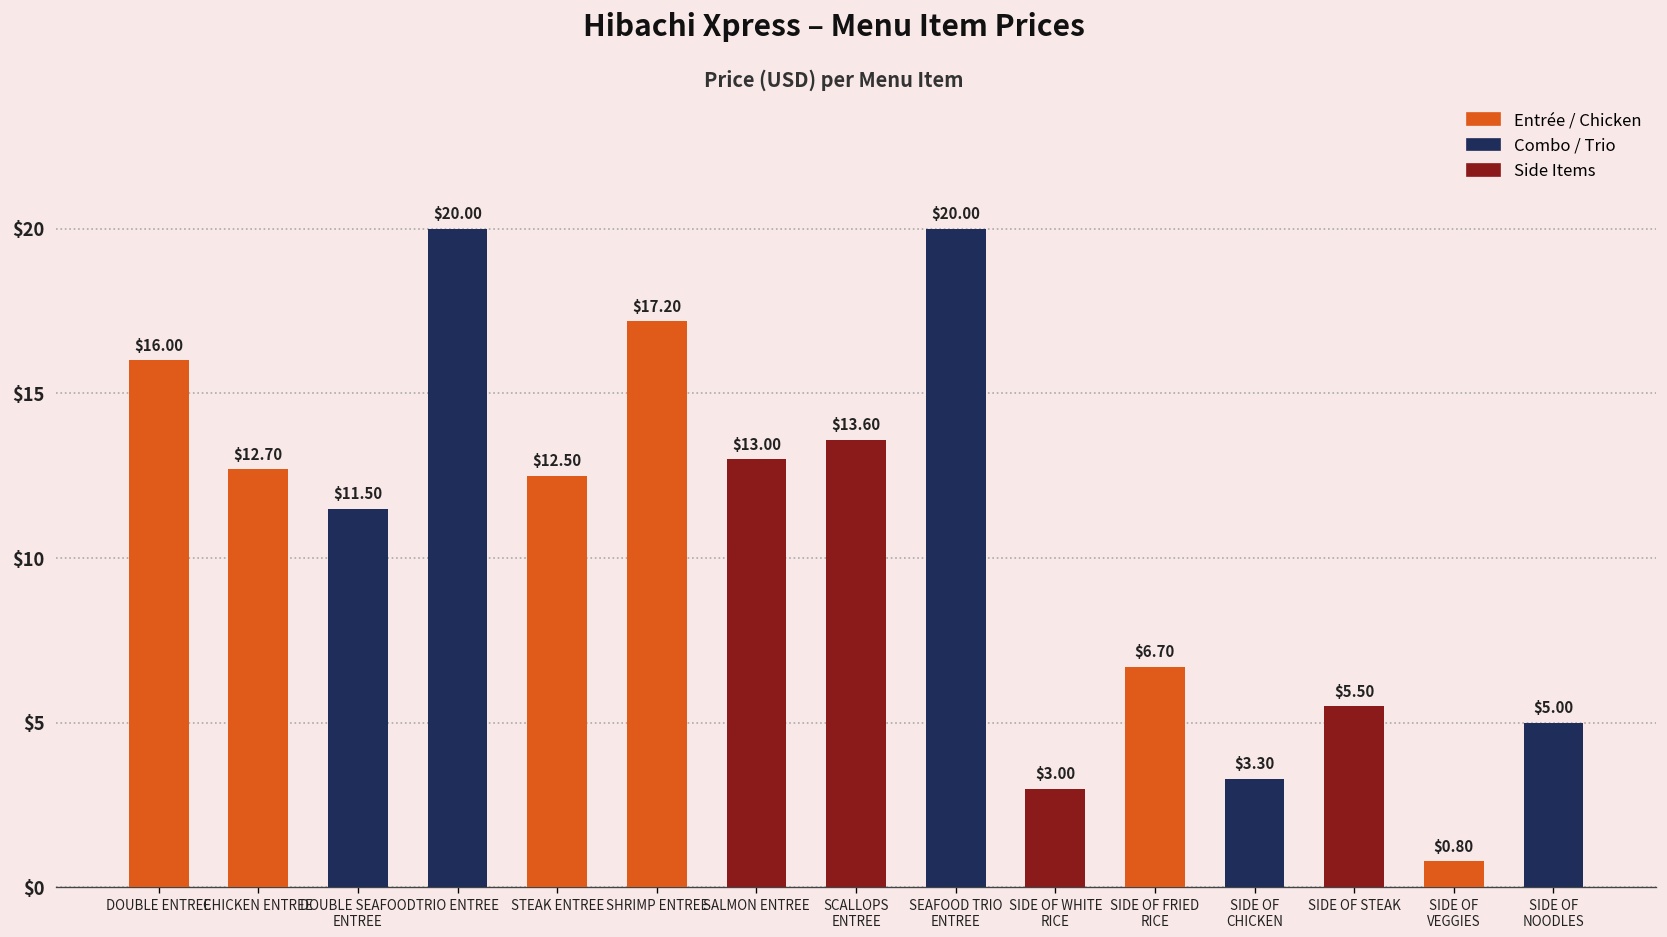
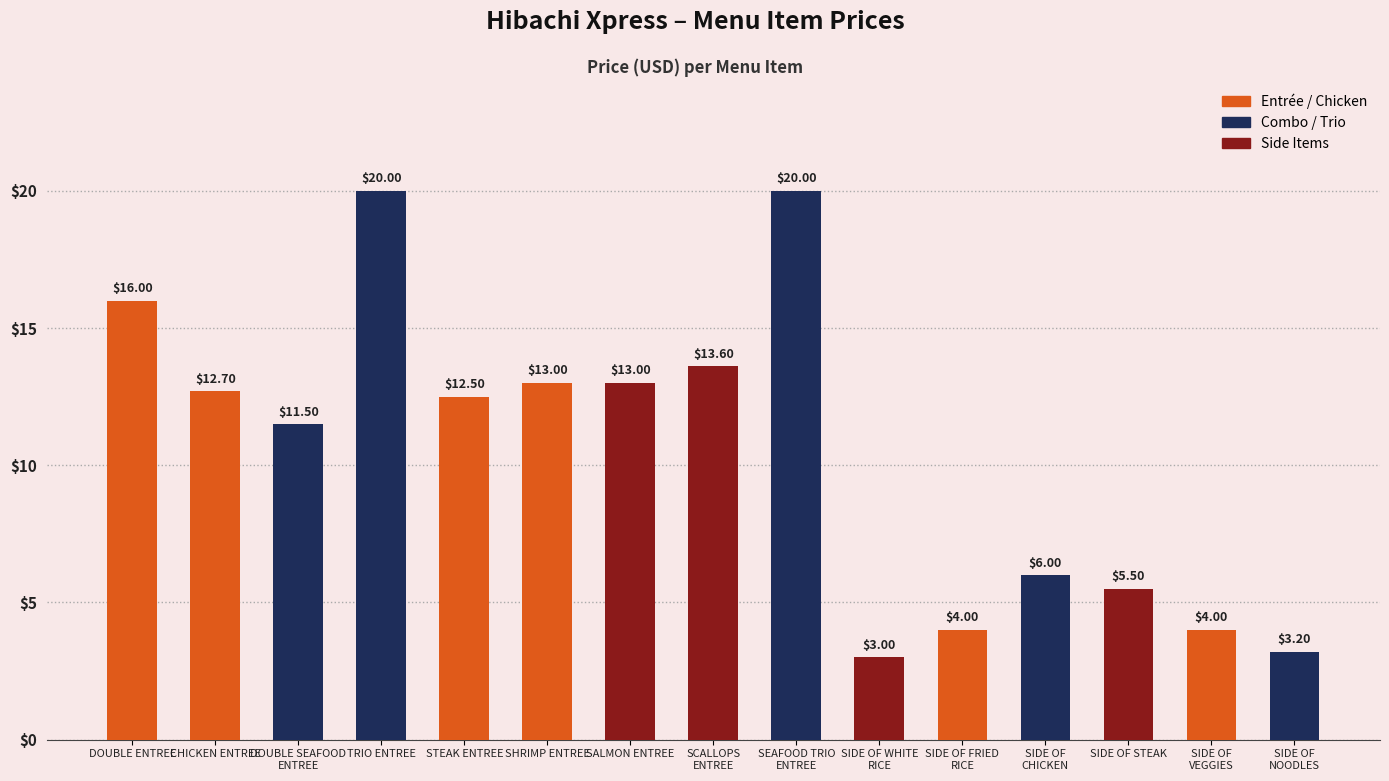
SHRIMP ENTREE: $17.20 -> $13.00
SIDE OF FRIED RICE: $6.70 -> $4.00
SIDE OF CHICKEN: $3.30 -> $6.00
SIDE OF VEGGIES: $0.80 -> $4.00
SIDE OF NOODLES: $5.00 -> $3.20
